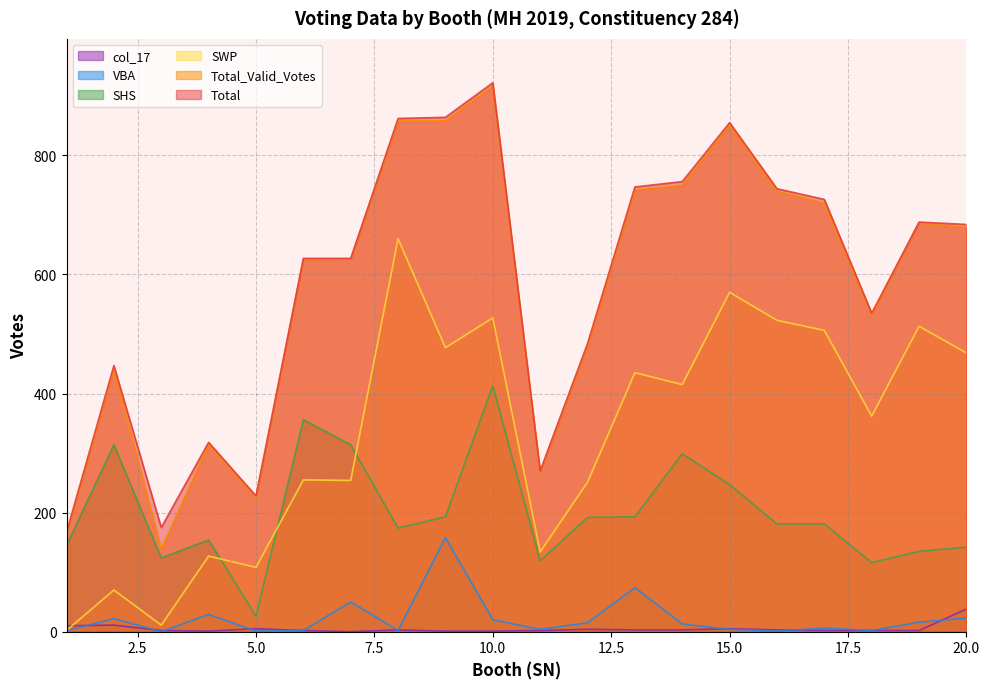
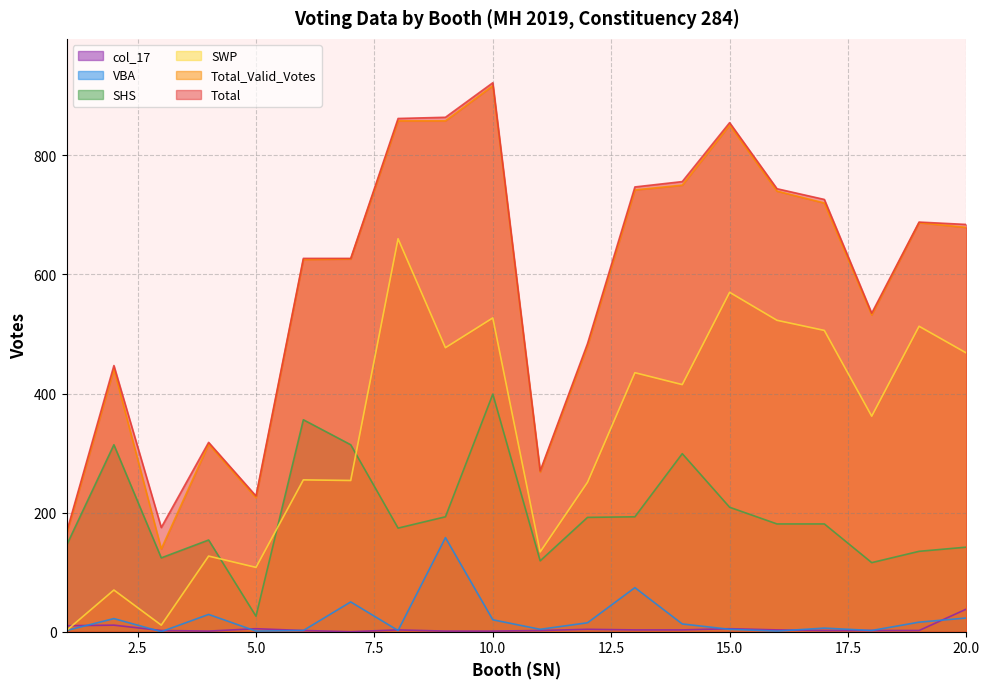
SHS, 10.0: 410 -> 400
SHS, 15.0: 250 -> 210
